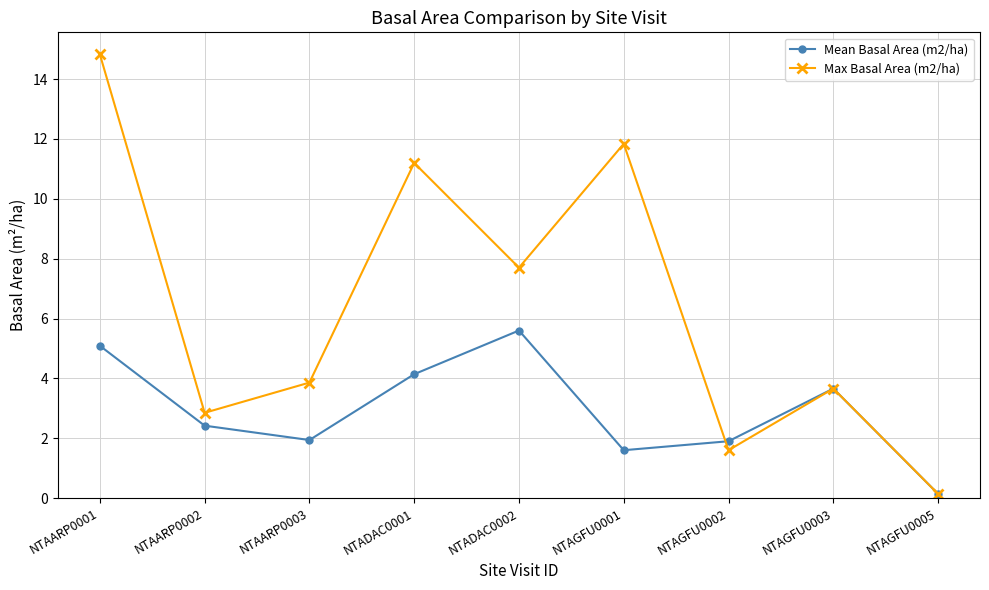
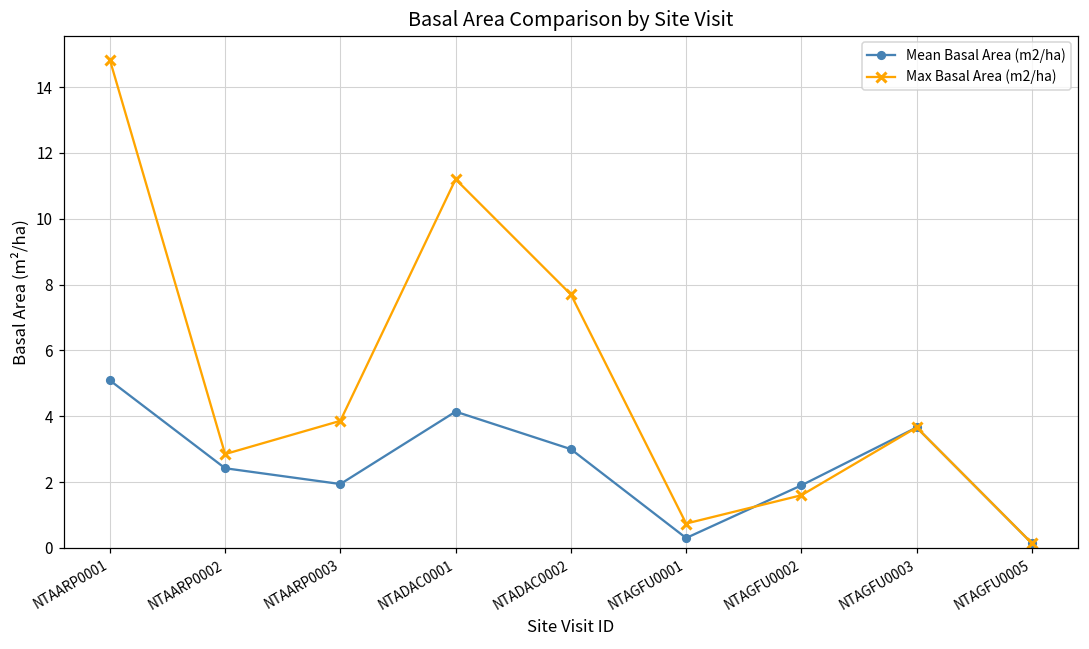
Mean Basal Area (m2/ha), NTADAC0002: 5.6 -> 3.0
Mean Basal Area (m2/ha), NTAGFU0001: 1.6 -> 0.3
Max Basal Area (m2/ha), NTAGFU0001: 11.8 -> 0.7
